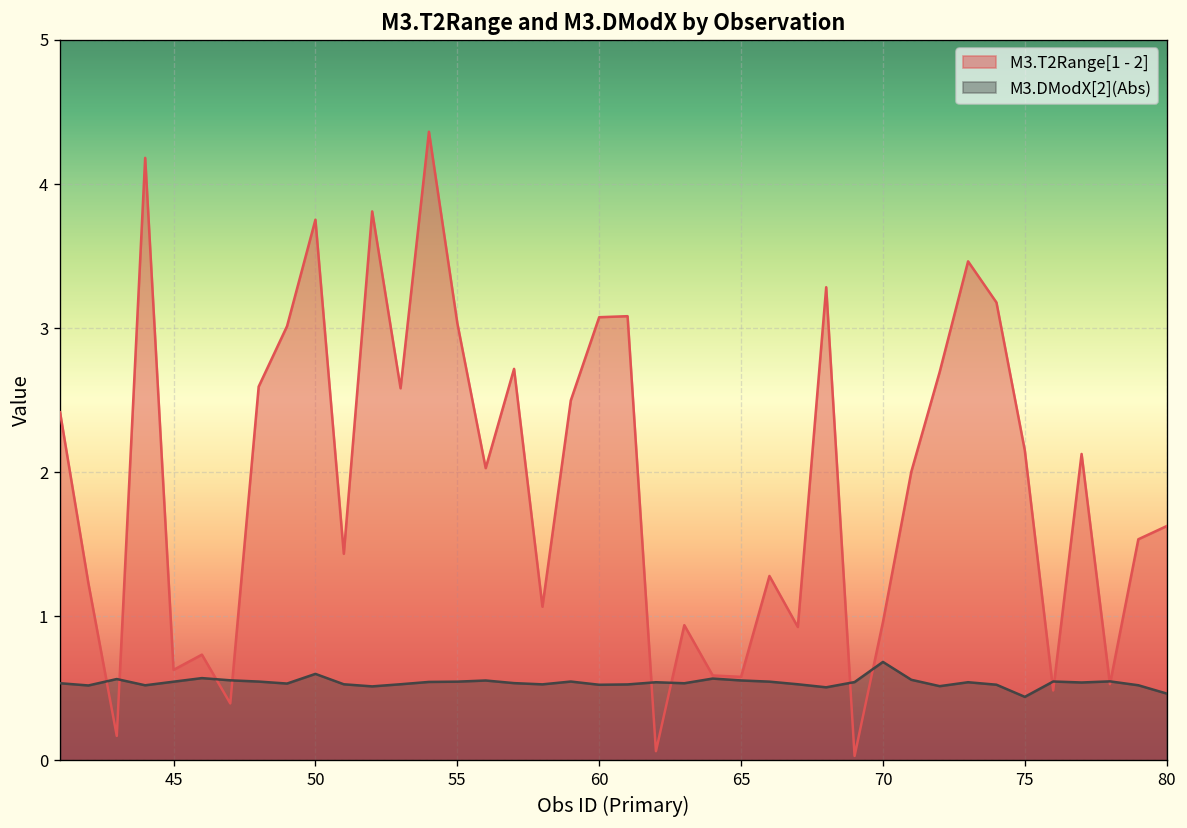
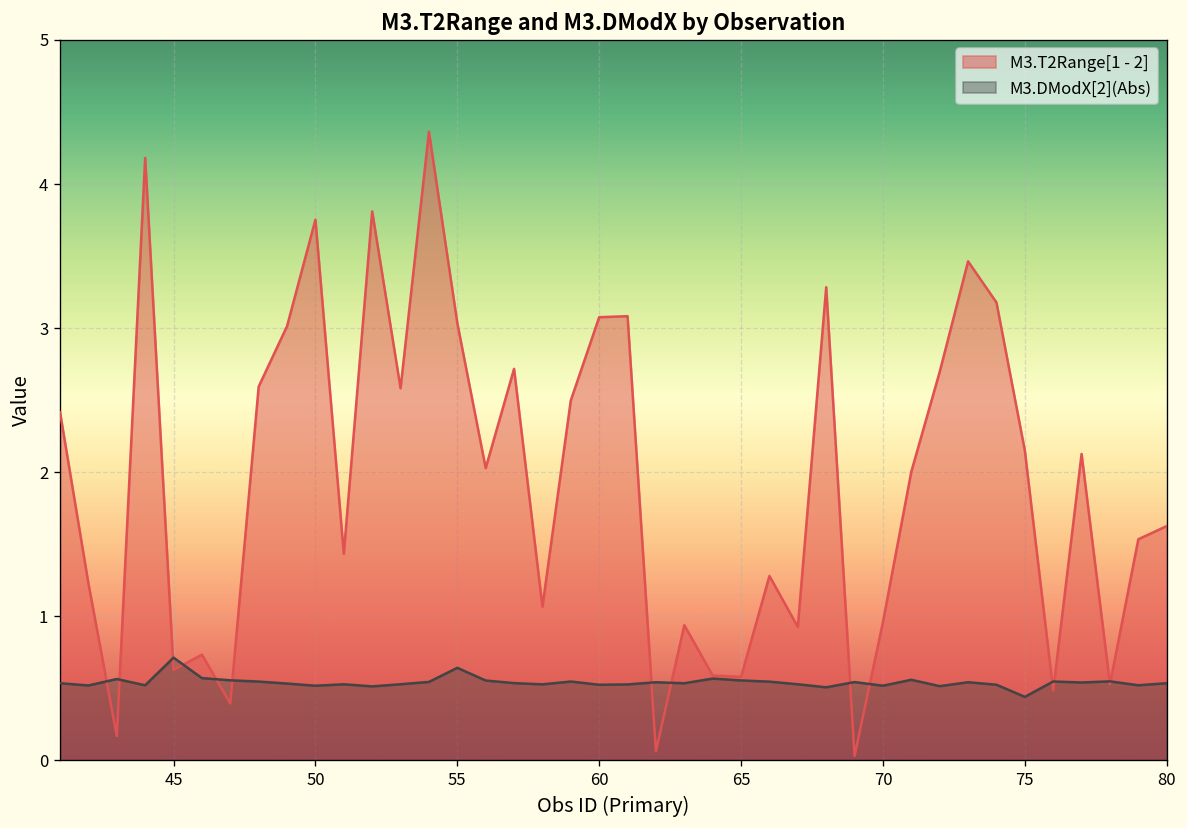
M3.DModX[2](Abs), 45: 0.55 -> 0.71
M3.DModX[2](Abs), 50: 0.60 -> 0.52
M3.DModX[2](Abs), 55: 0.55 -> 0.64
M3.DModX[2](Abs), 70: 0.68 -> 0.52
M3.DModX[2](Abs), 80: 0.46 -> 0.53
